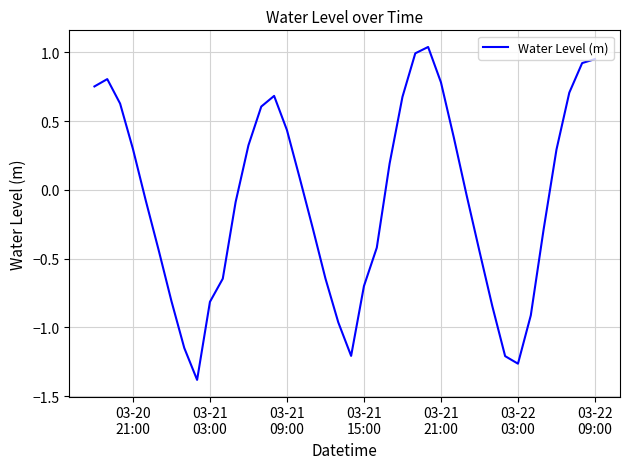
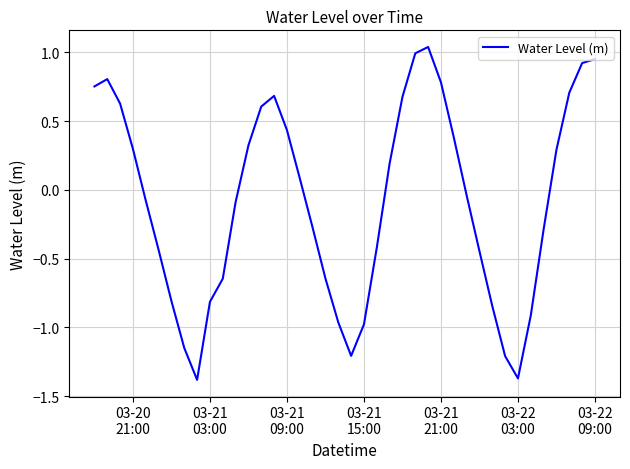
03-21 15:00: -0.70 -> -0.98
03-22 03:00: -1.26 -> -1.37
